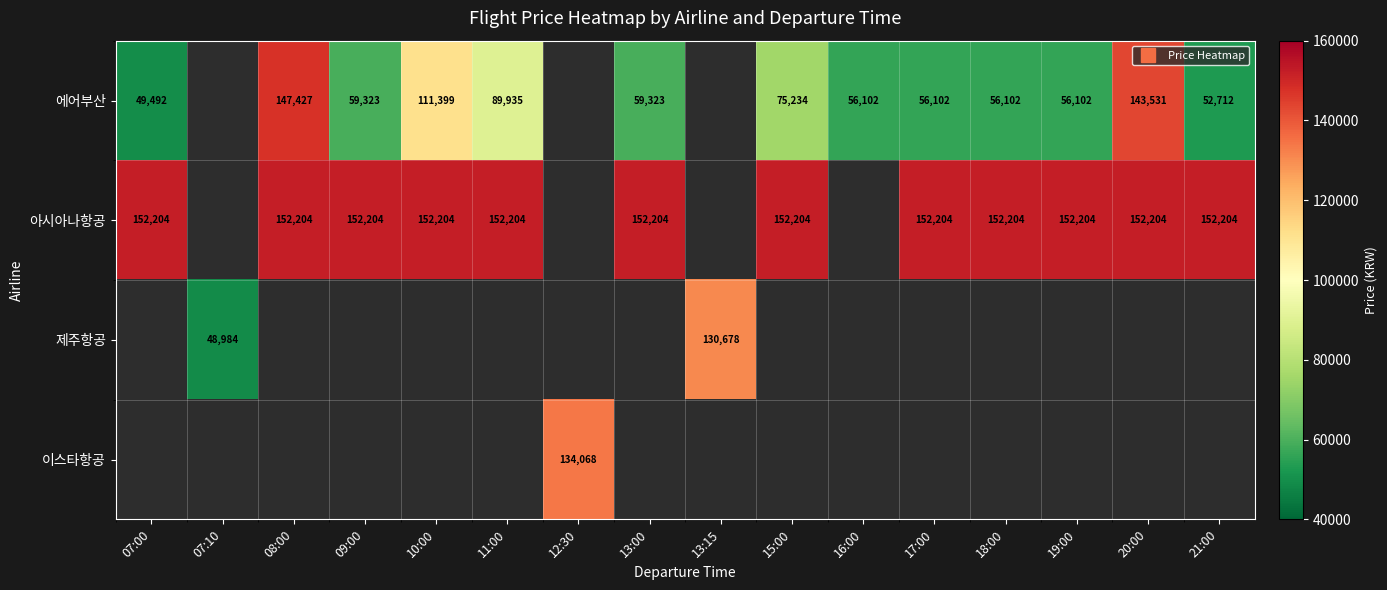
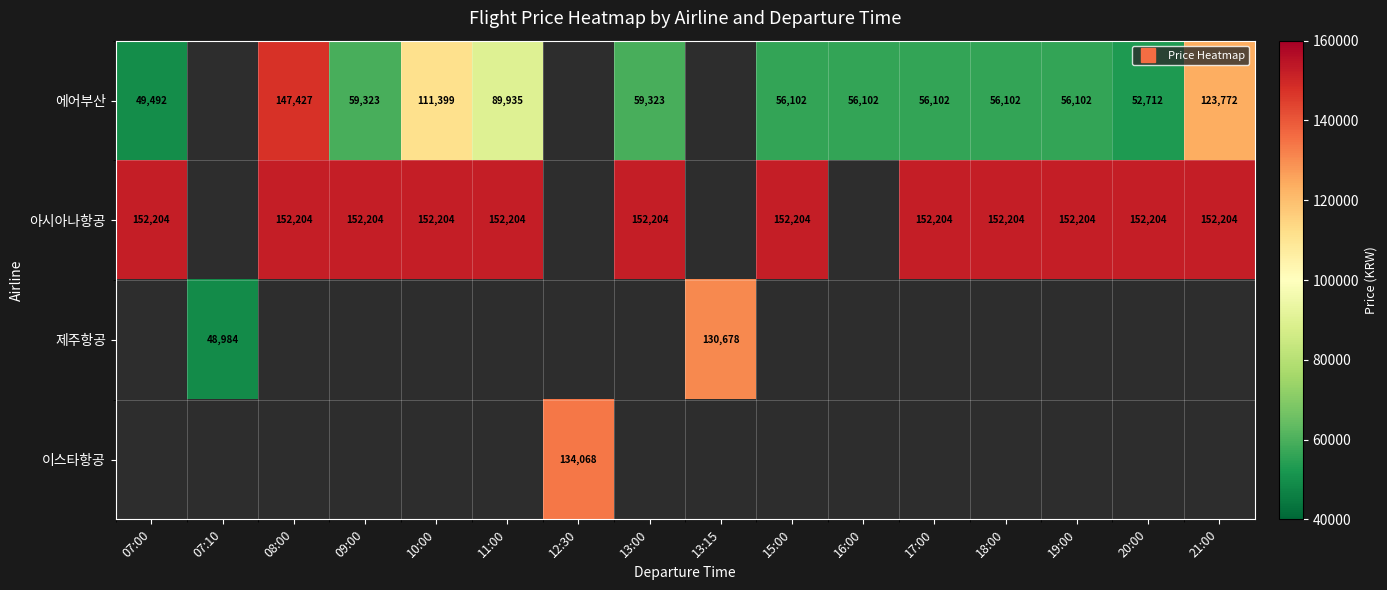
에어부산, 15:00: 75,234 -> 56,102
에어부산, 20:00: 143,531 -> 52,712
에어부산, 21:00: 52,712 -> 123,772
